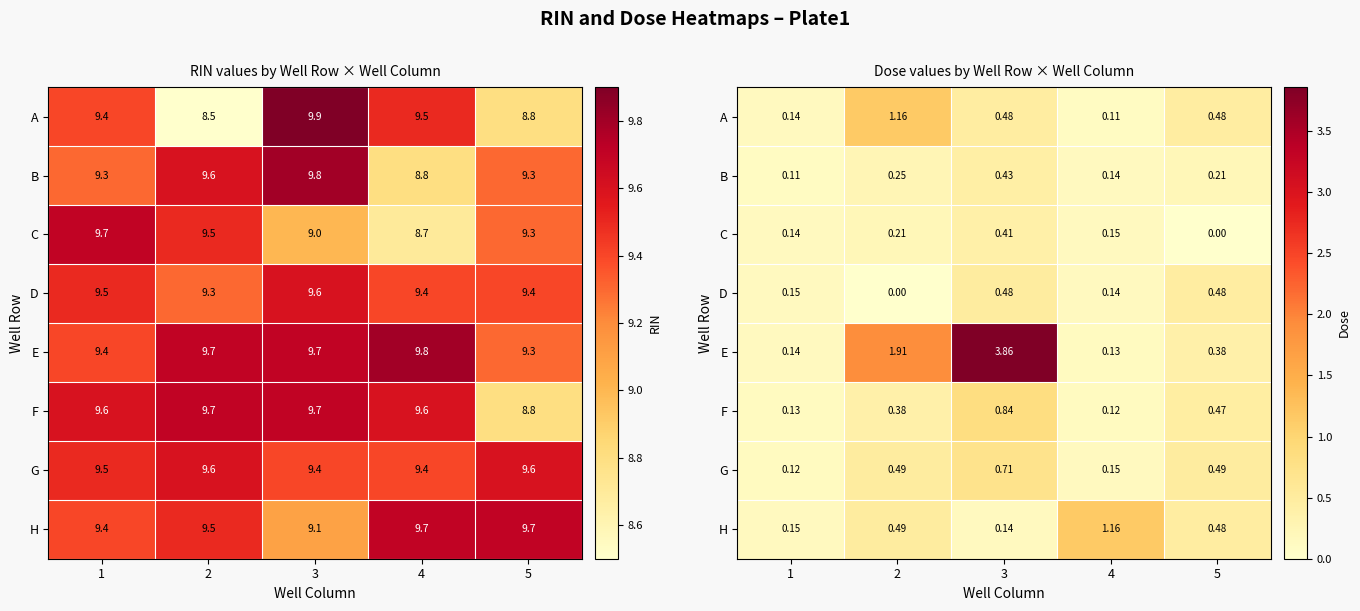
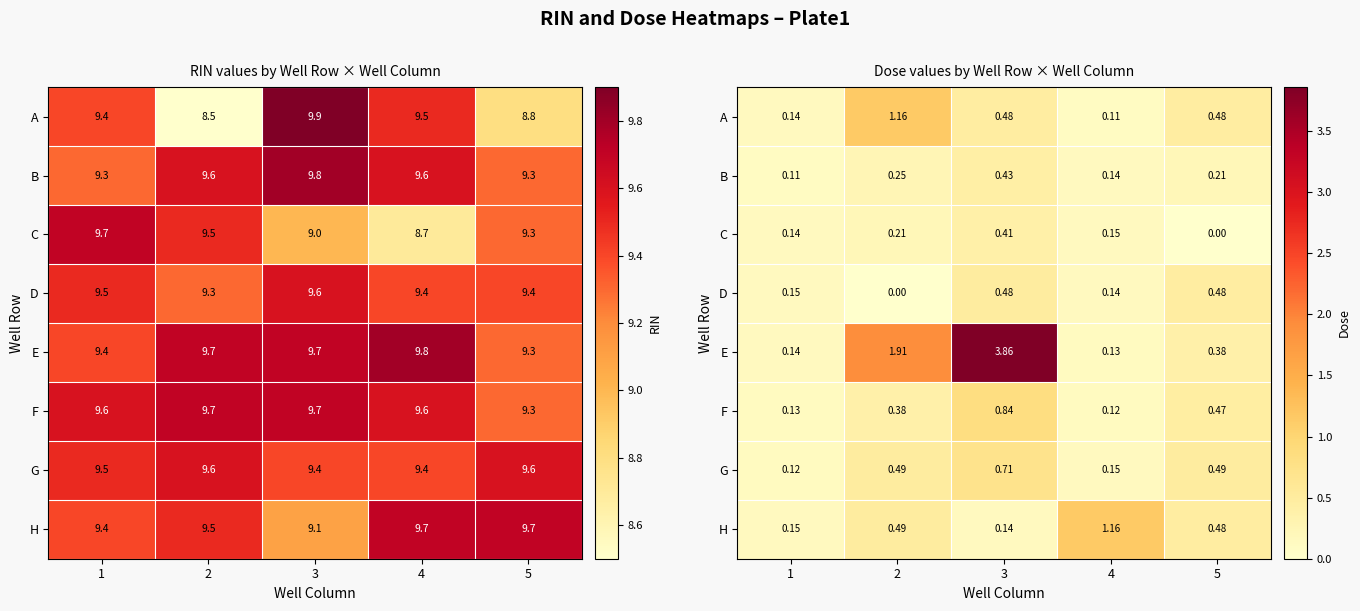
RIN values by Well Row × Well Column, B, 4: 8.8 -> 9.6
RIN values by Well Row × Well Column, F, 5: 8.8 -> 9.3
